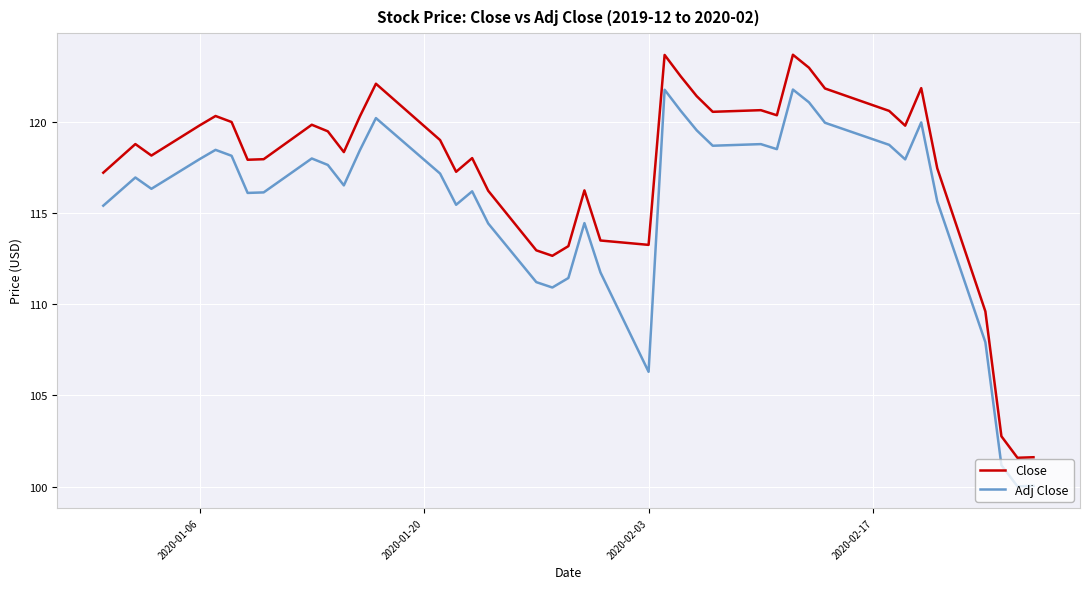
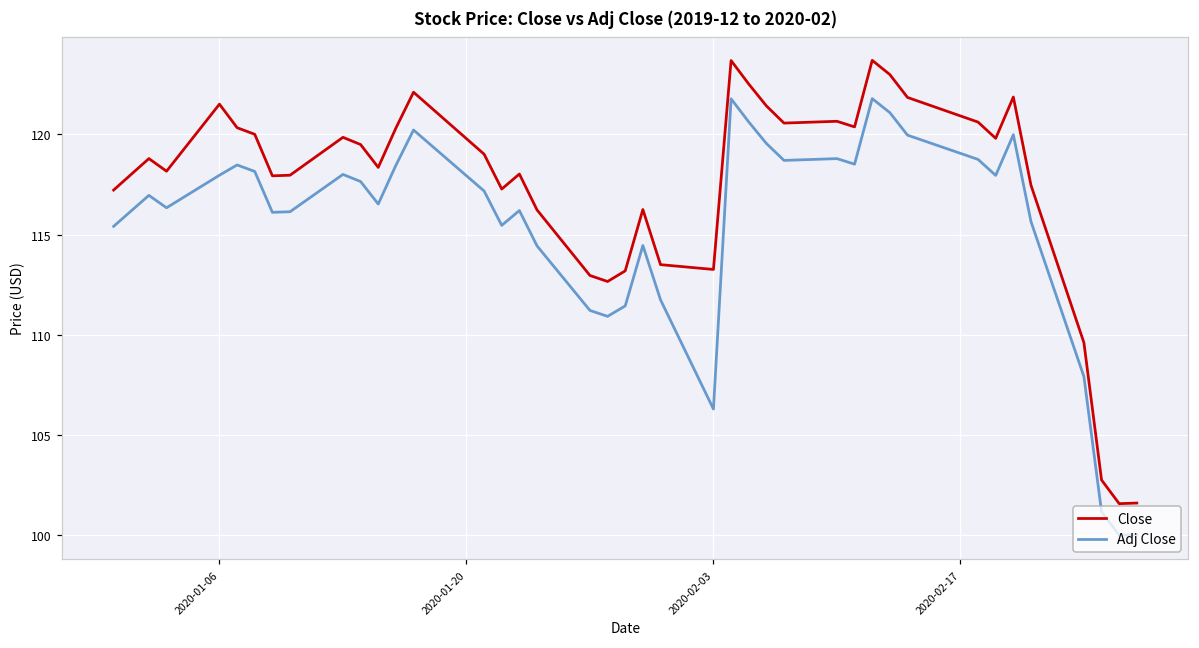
Close, 2020-01-06: 119.8 -> 121.5
